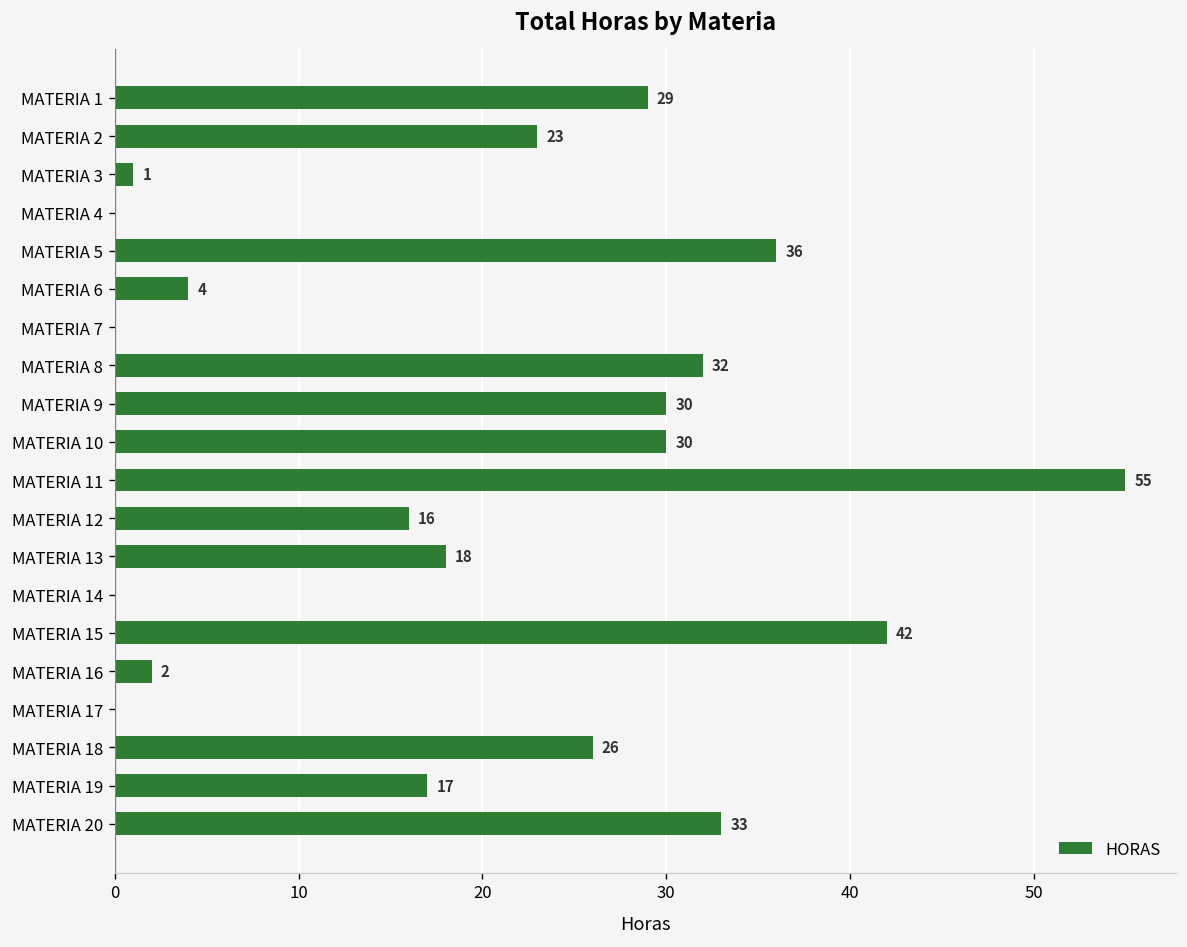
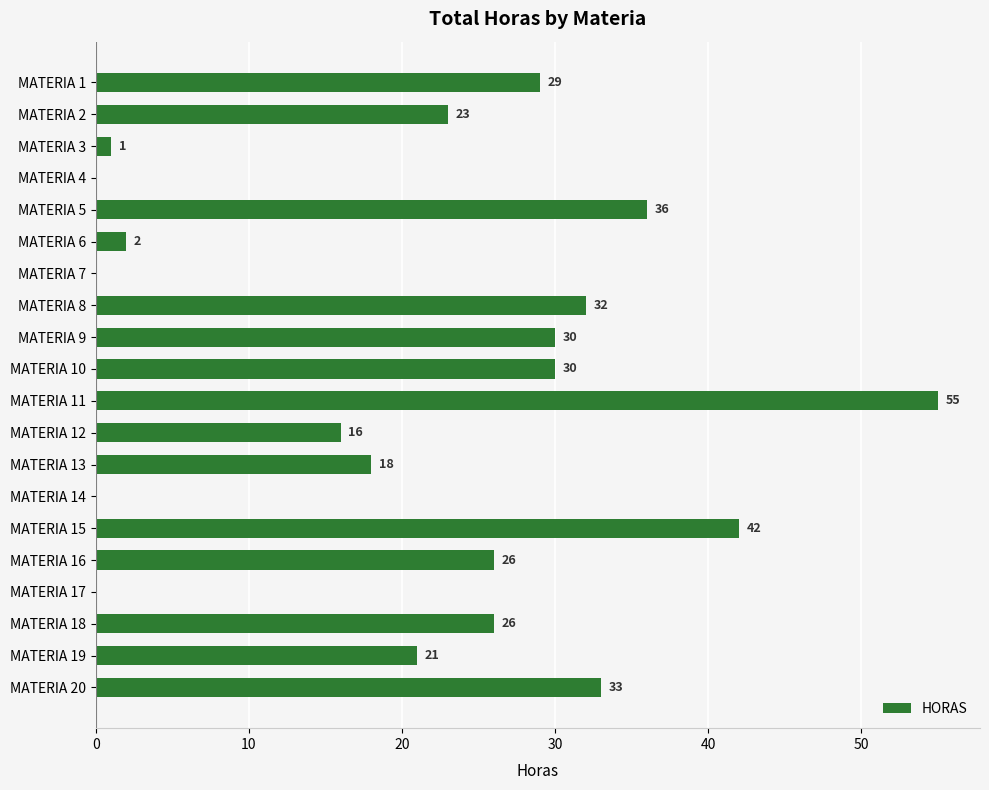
MATERIA 6: 4 -> 2
MATERIA 16: 2 -> 26
MATERIA 19: 17 -> 21
